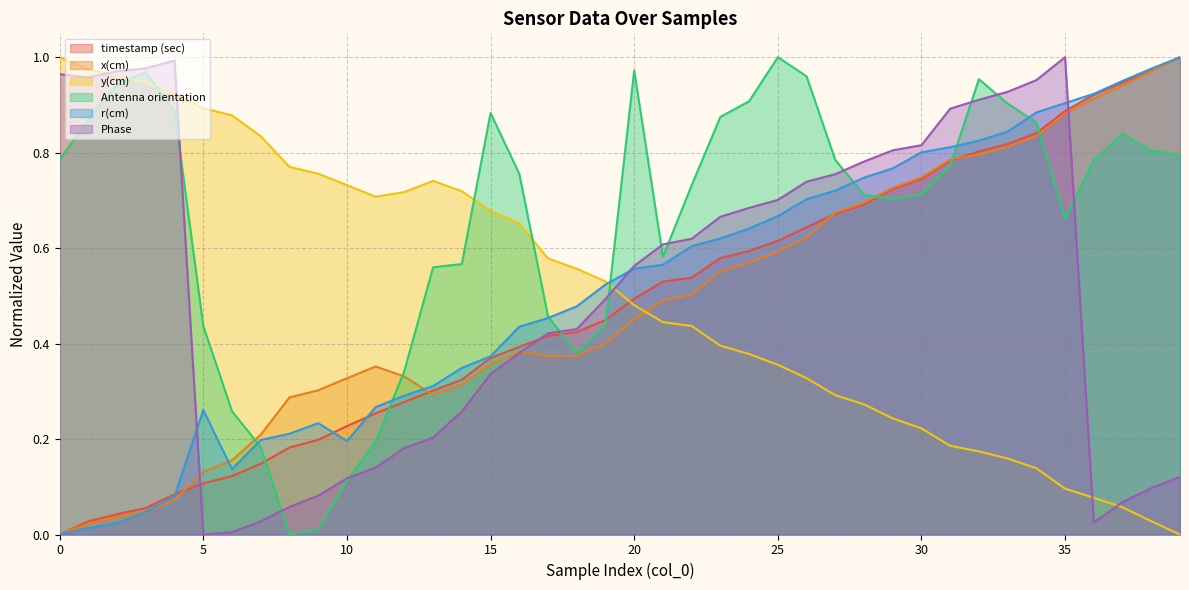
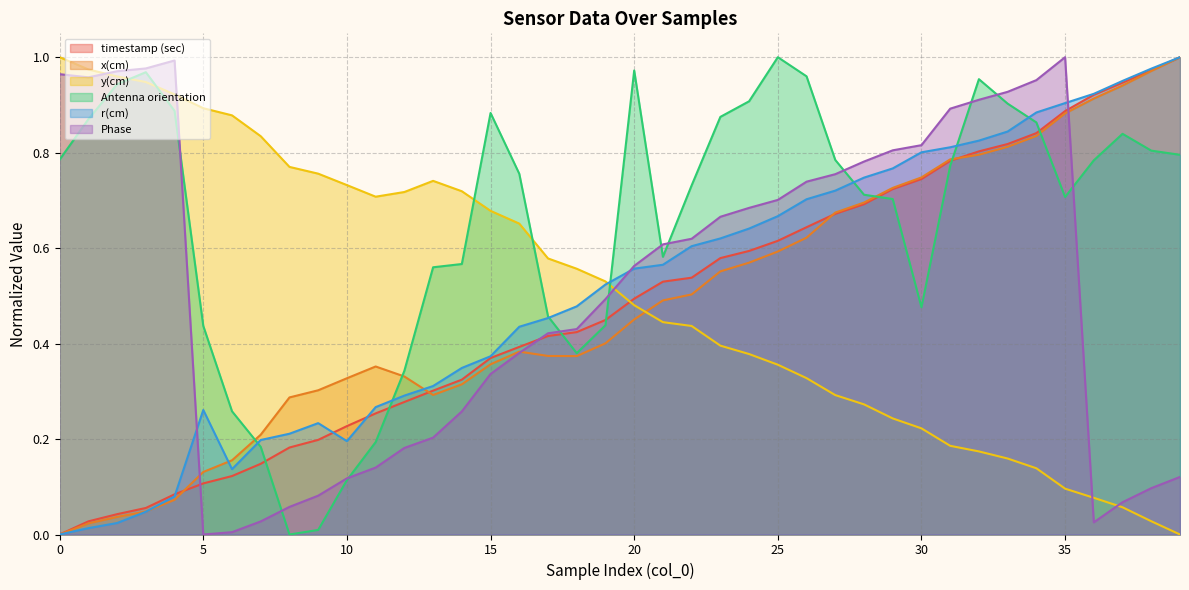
Antenna orientation, 30: 0.71 -> 0.48
Antenna orientation, 35: 0.66 -> 0.71
